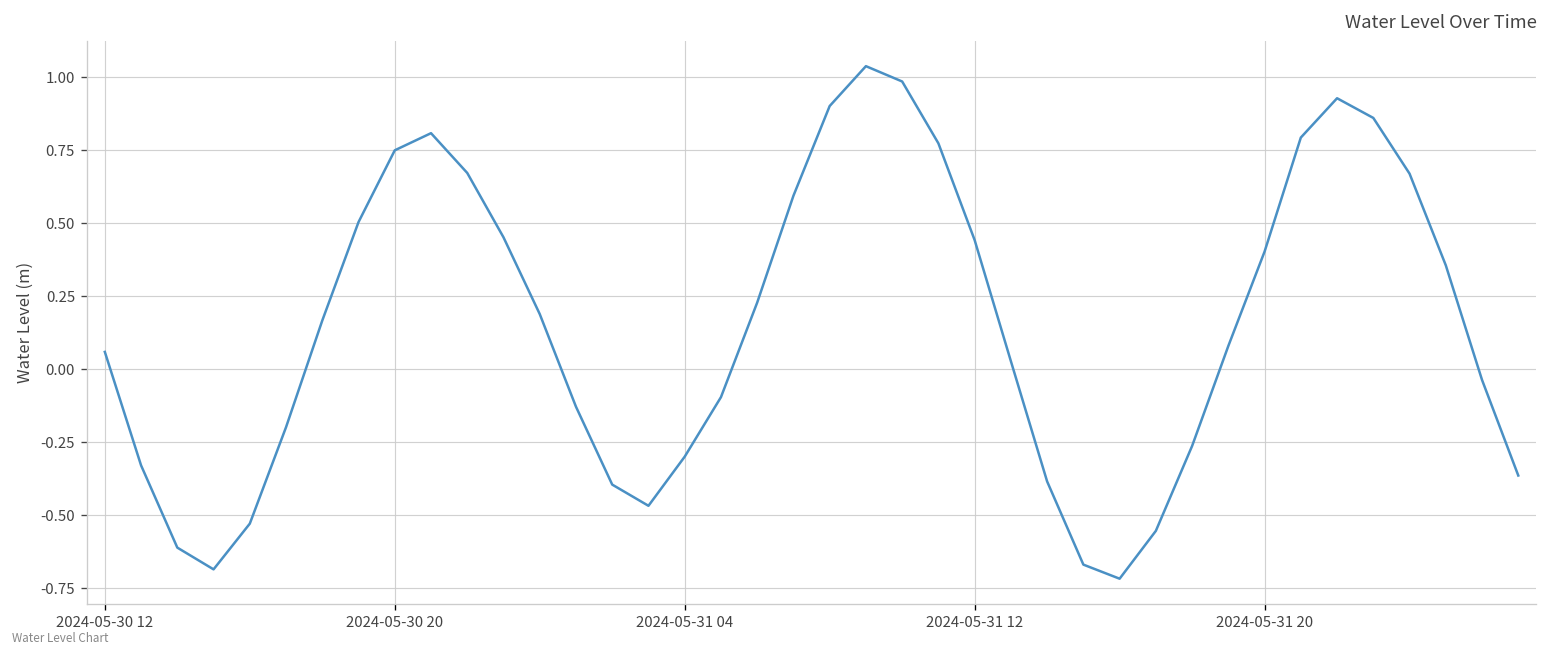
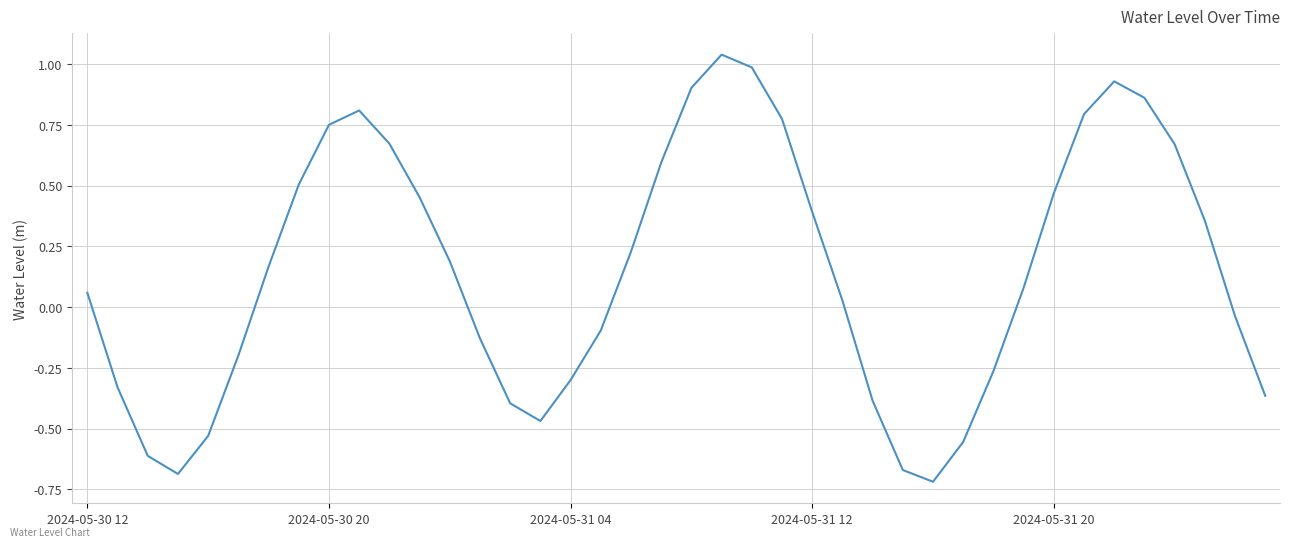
2024-05-31 12: 0.44 -> 0.39
2024-05-31 20: 0.40 -> 0.47
